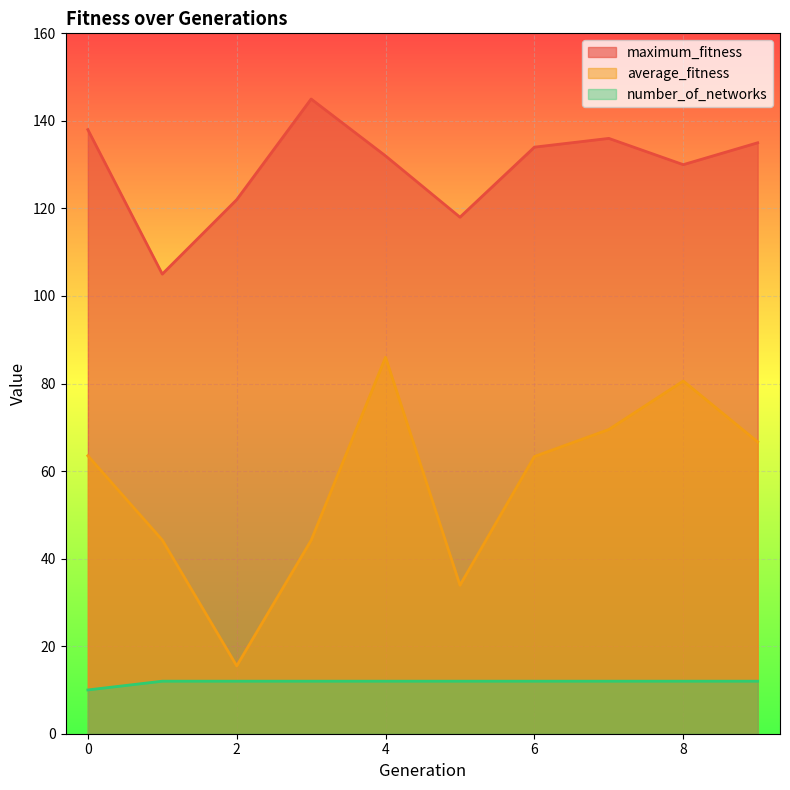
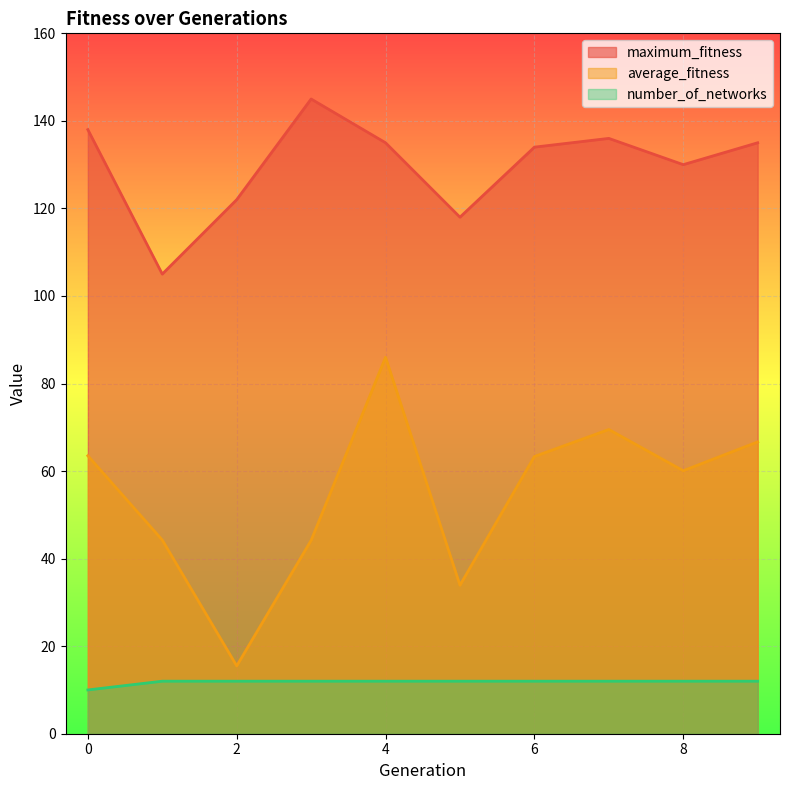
maximum_fitness, 4: 132 -> 135
average_fitness, 8: 81 -> 60
